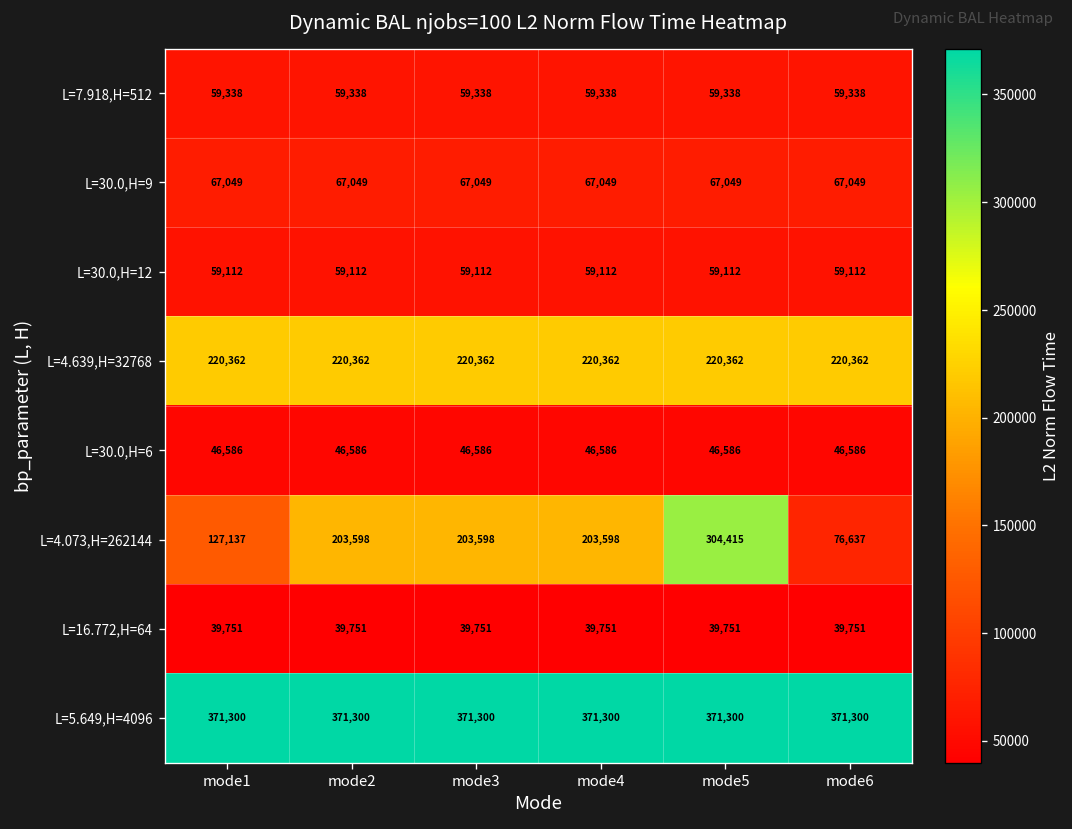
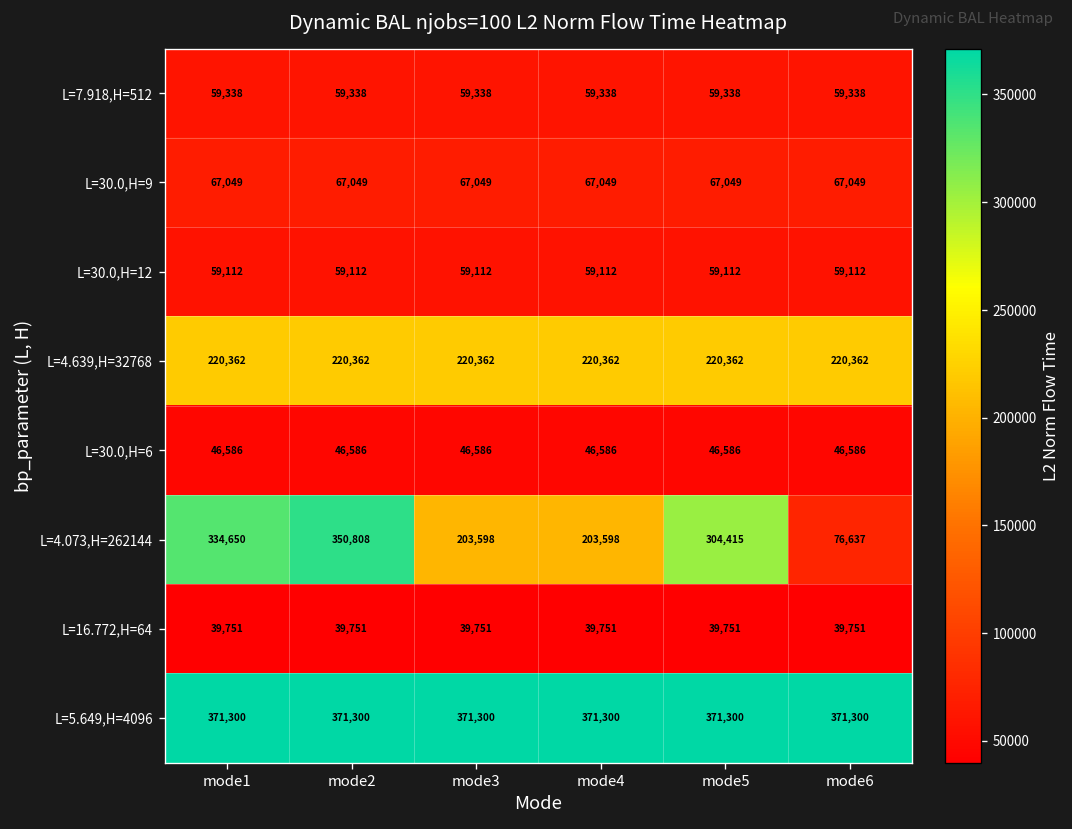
L=4.073,H=262144, mode1: 127,137 -> 334,650
L=4.073,H=262144, mode2: 203,598 -> 350,808
